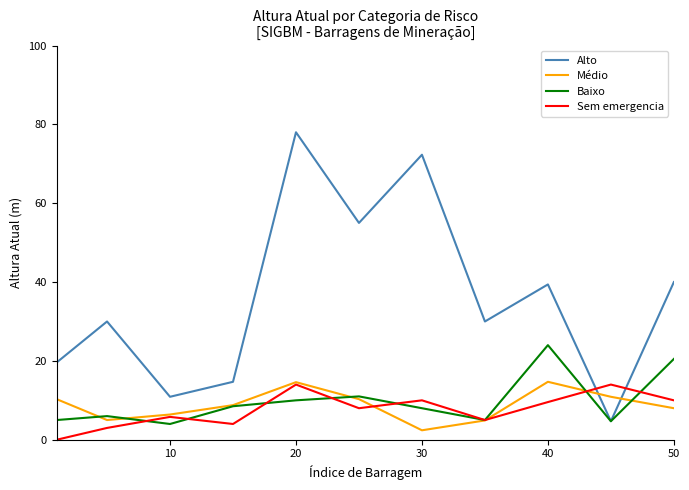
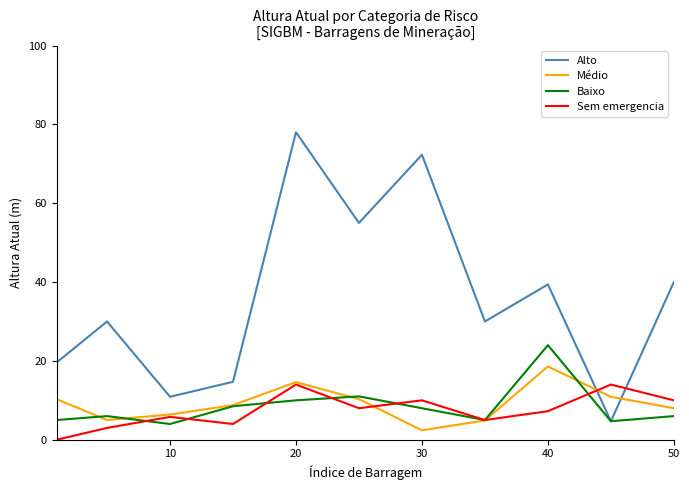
Médio, 40: 15 -> 19
Sem emergencia, 40: 10 -> 7
Baixo, 50: 21 -> 6
